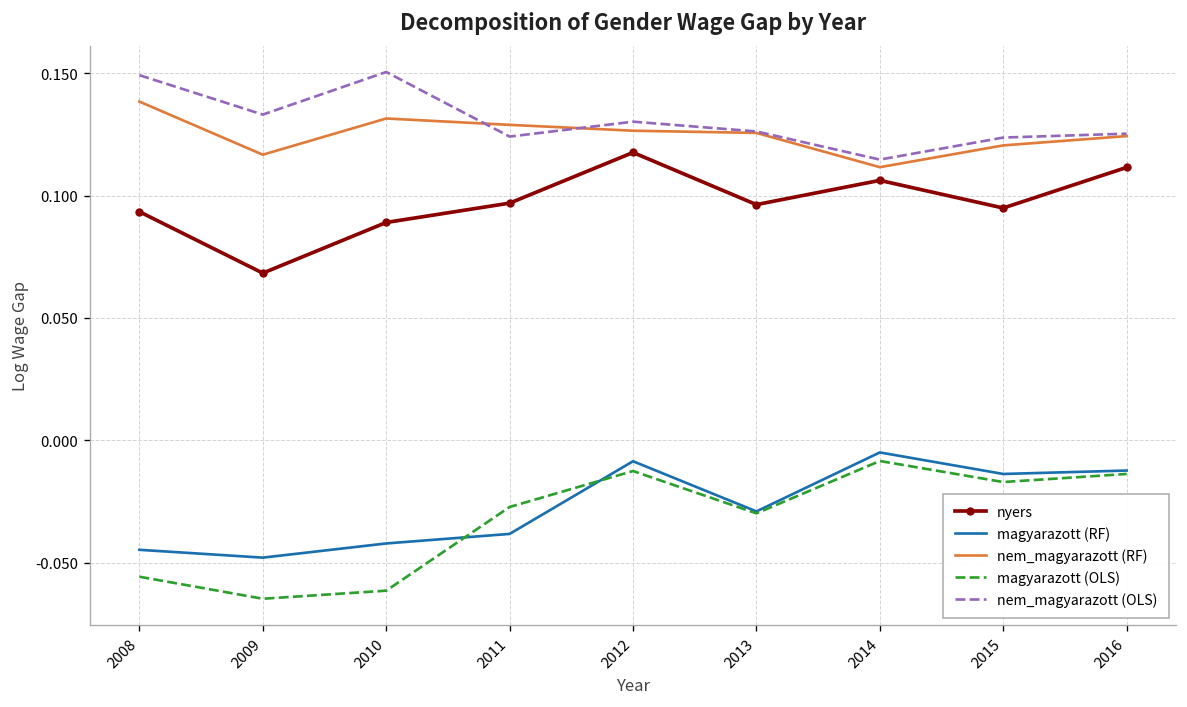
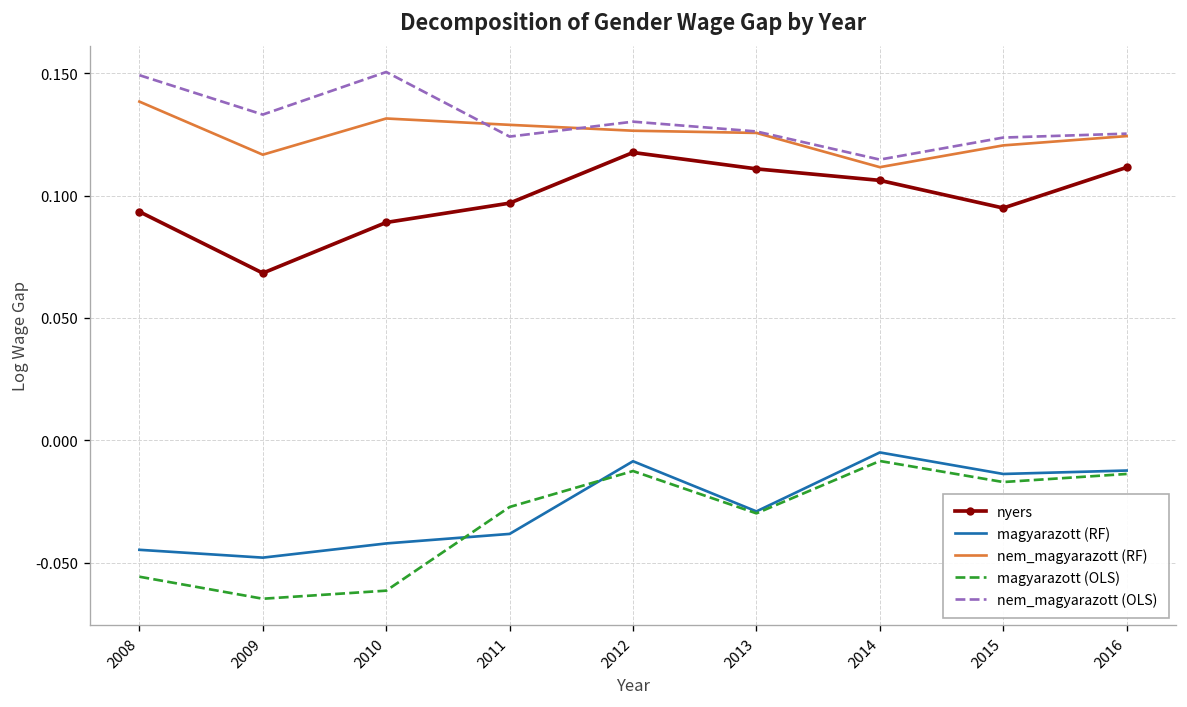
nyers, 2013: 0.096 -> 0.111
